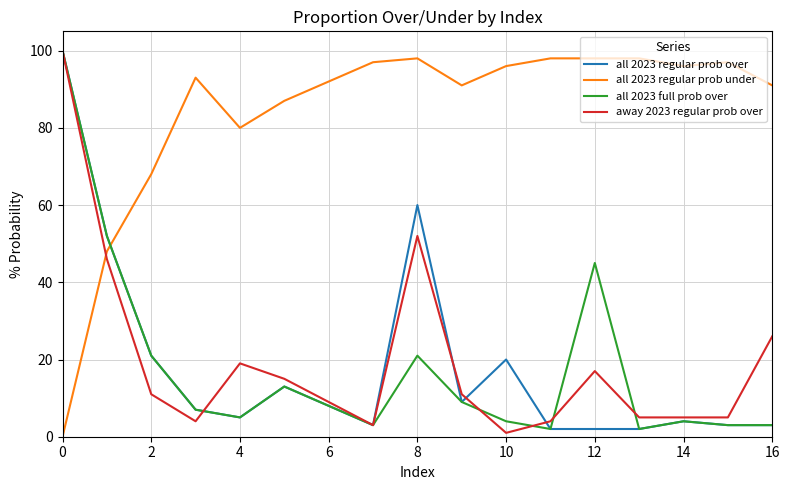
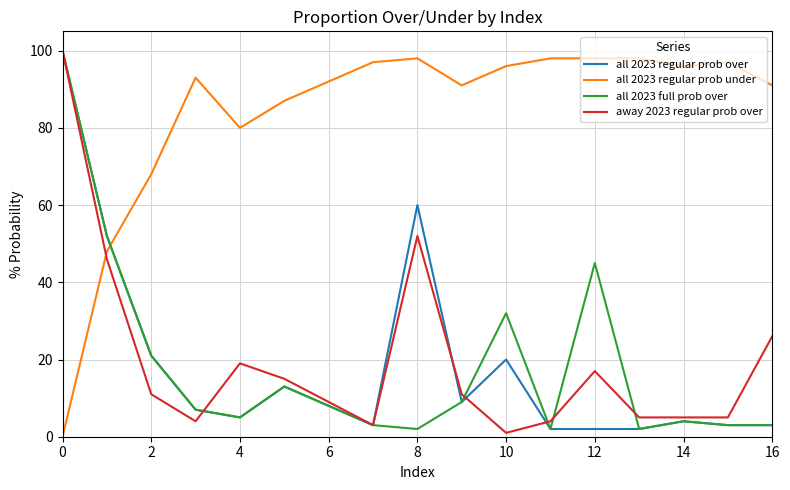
all 2023 full prob over, 8: 21 -> 2
all 2023 full prob over, 10: 4 -> 32
